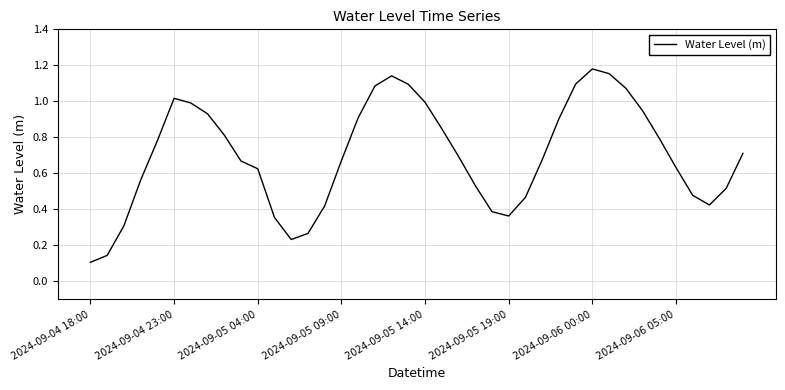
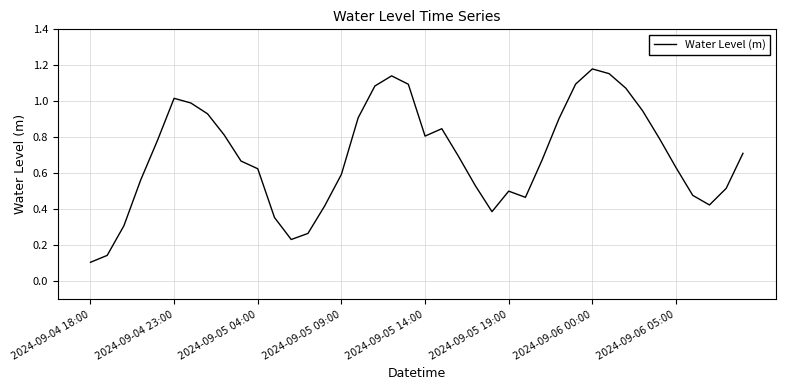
2024-09-05 09:00: 0.67 -> 0.59
2024-09-05 14:00: 0.99 -> 0.81
2024-09-05 19:00: 0.36 -> 0.50
